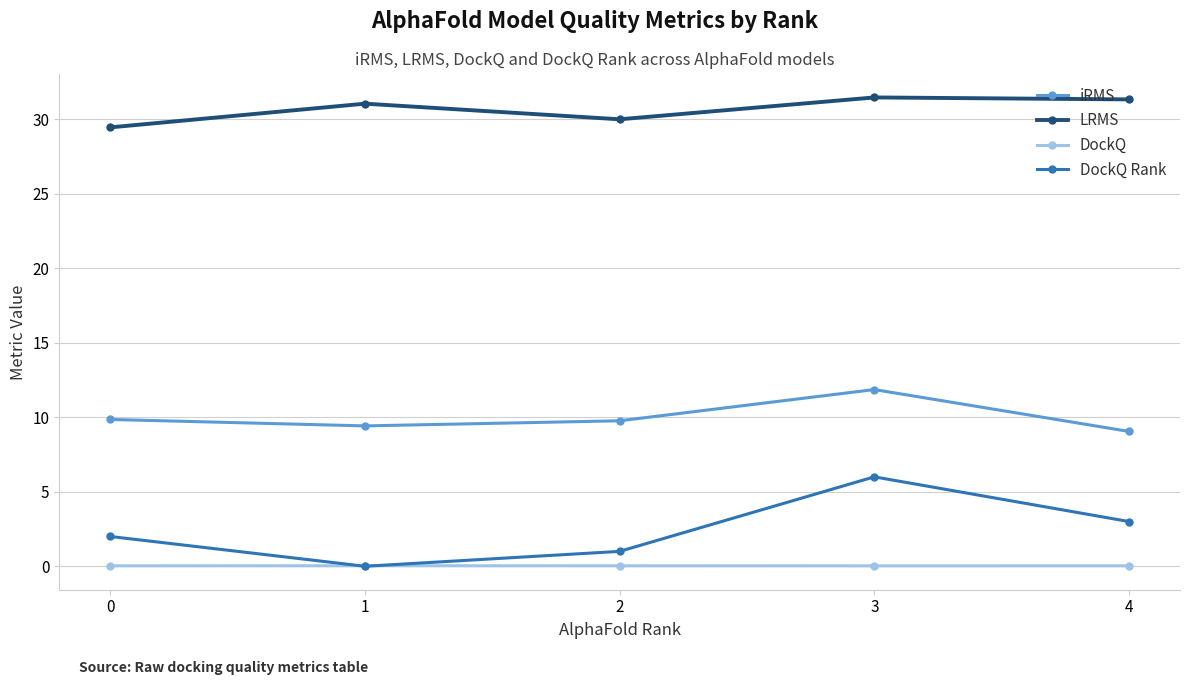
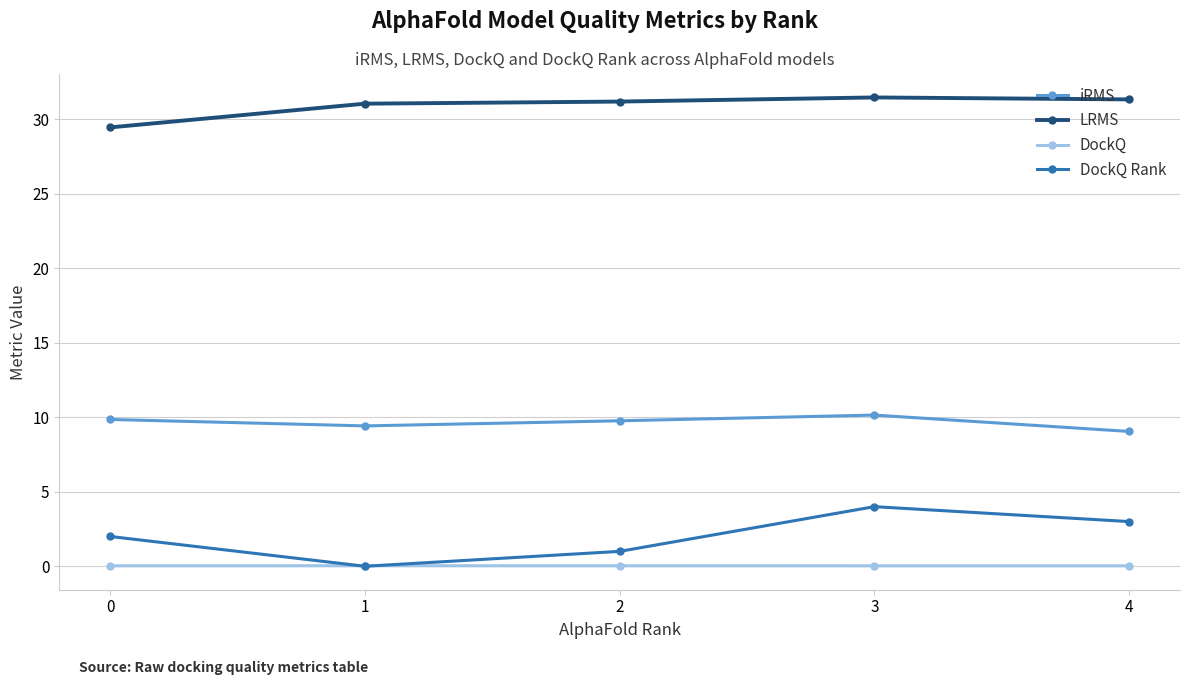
LRMS, 2: 30.0 -> 31.2
iRMS, 3: 11.9 -> 10.1
DockQ Rank, 3: 6 -> 4
